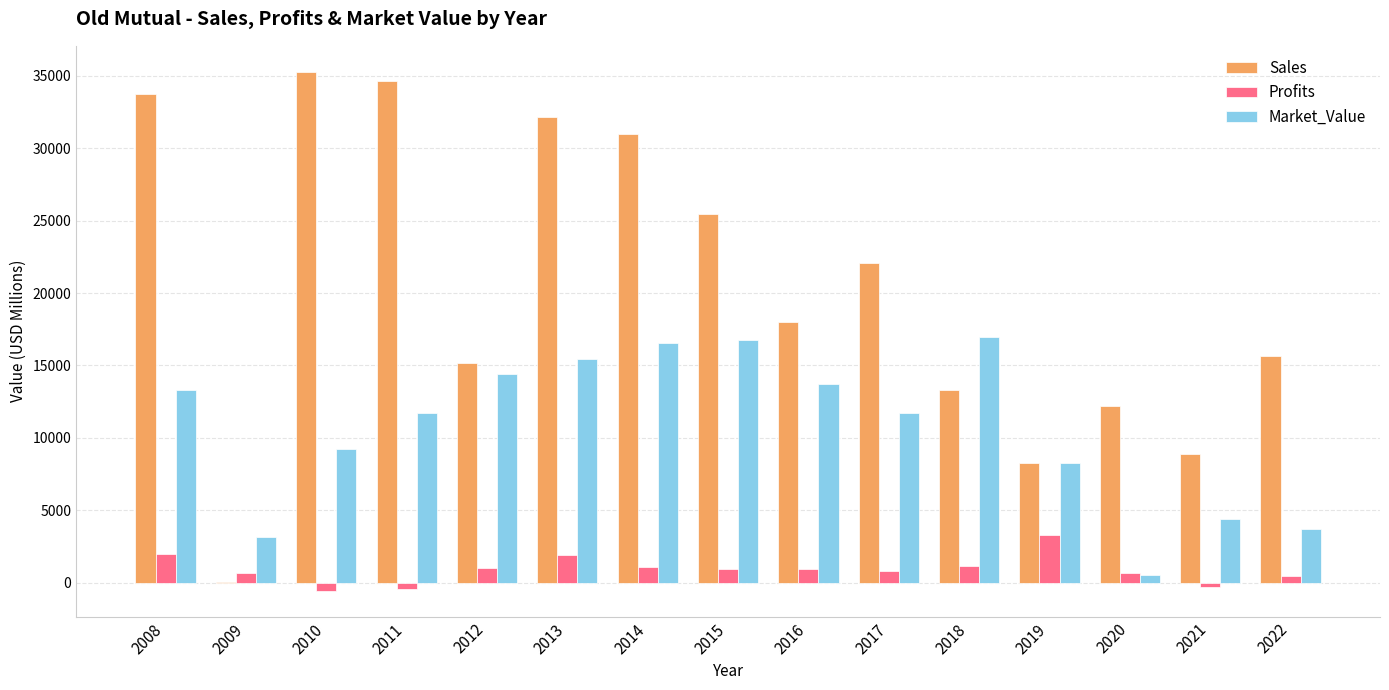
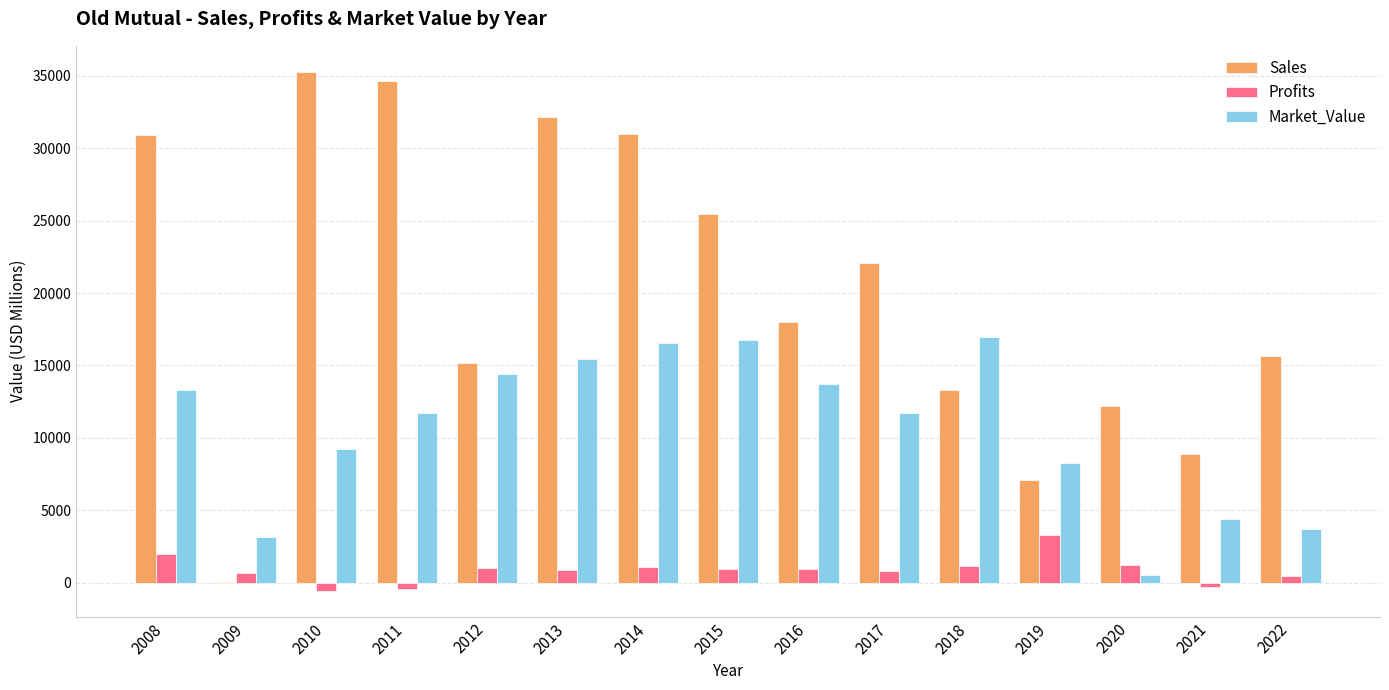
Sales, 2008: 33800 -> 30900
Profits, 2013: 1900 -> 900
Sales, 2019: 8200 -> 7100
Profits, 2020: 600 -> 1200
